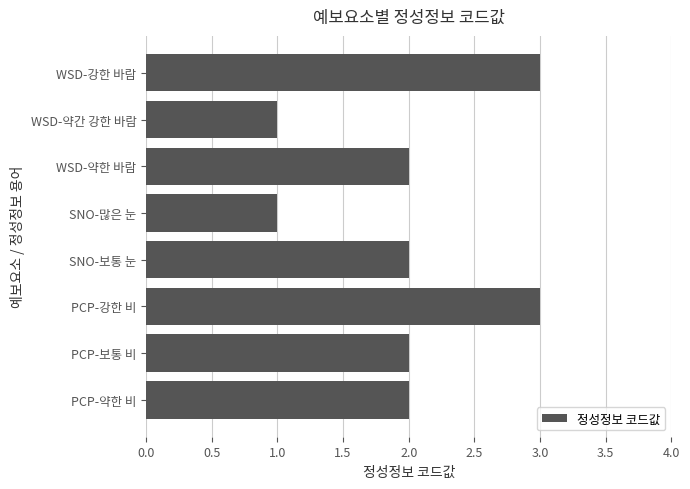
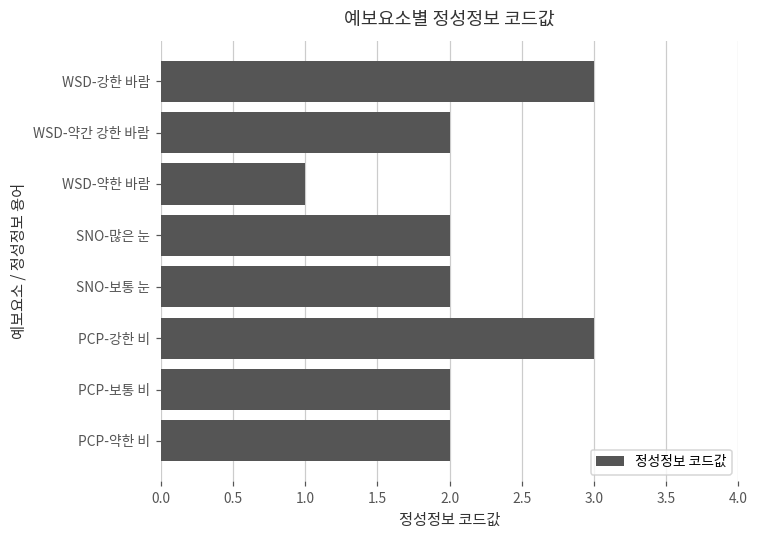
WSD-약간 강한 바람: 1 -> 2
WSD-약한 바람: 2 -> 1
SNO-많은 눈: 1 -> 2
